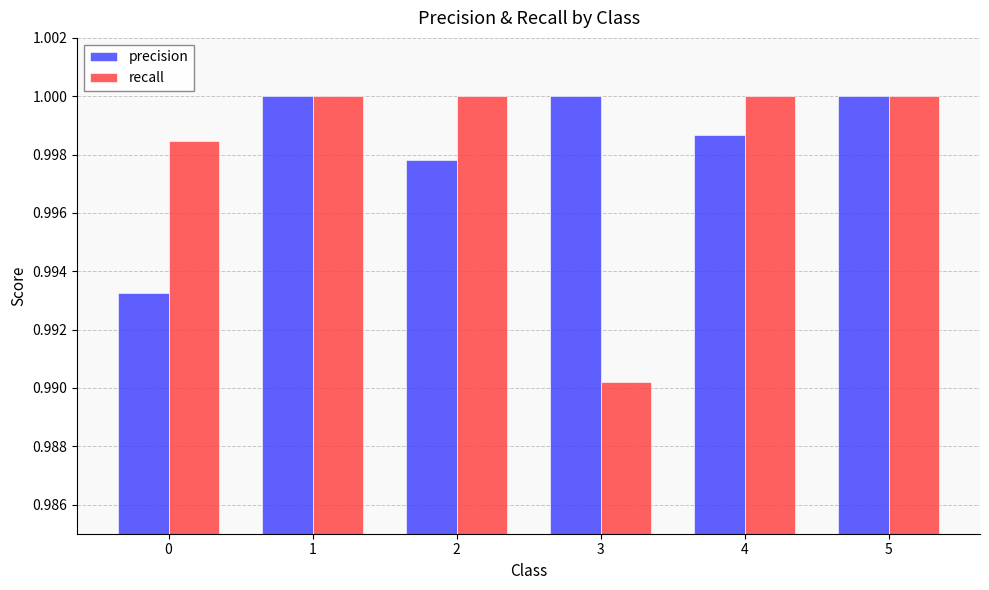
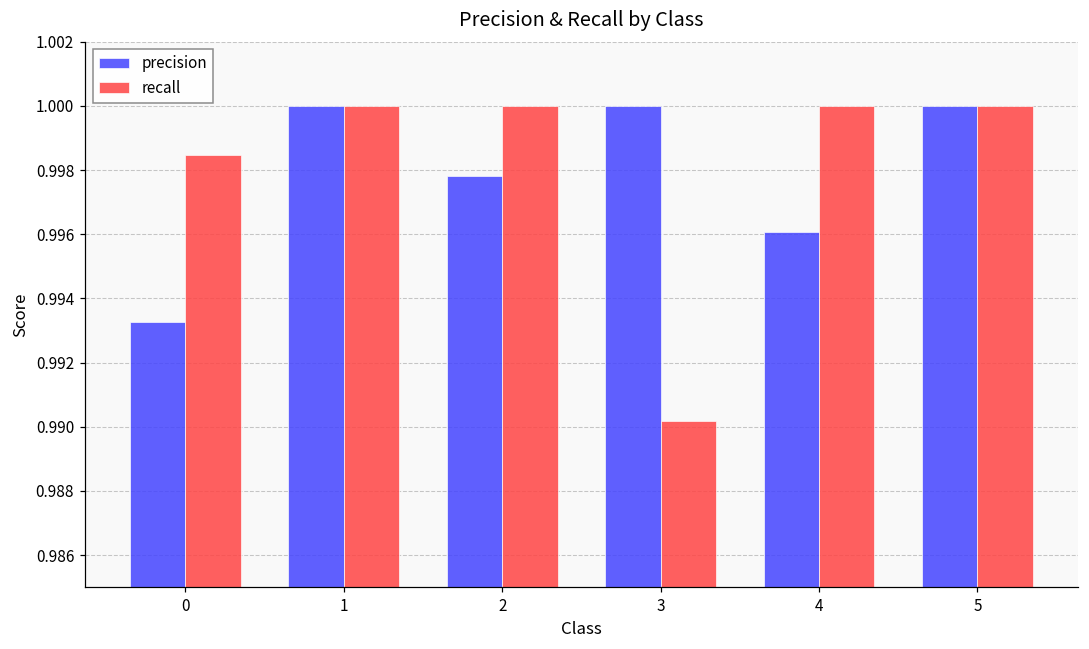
precision, 4: 0.9987 -> 0.9961
